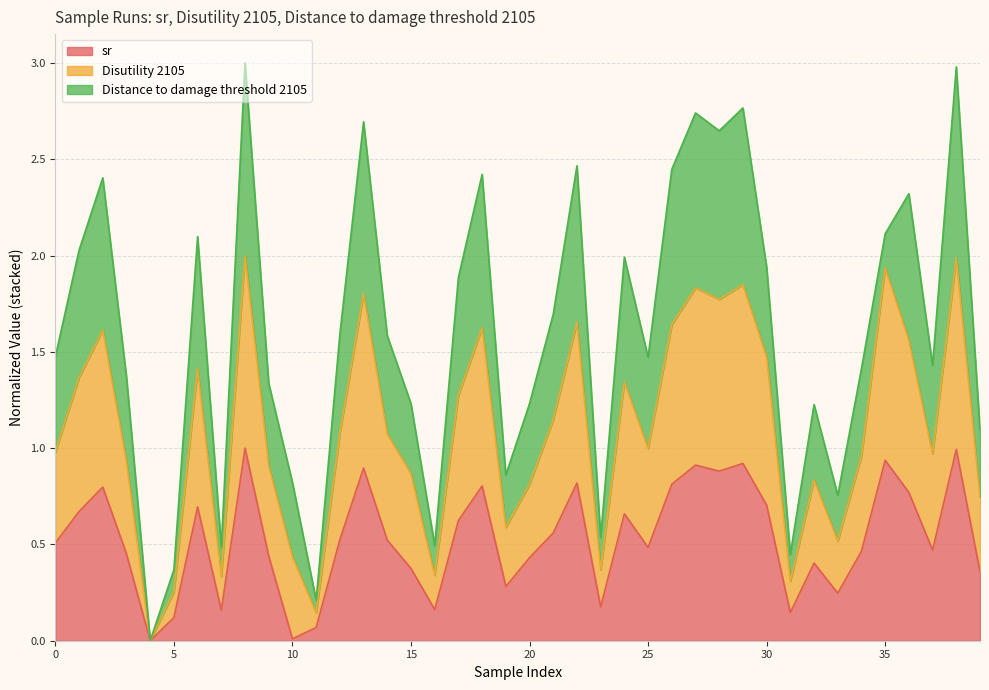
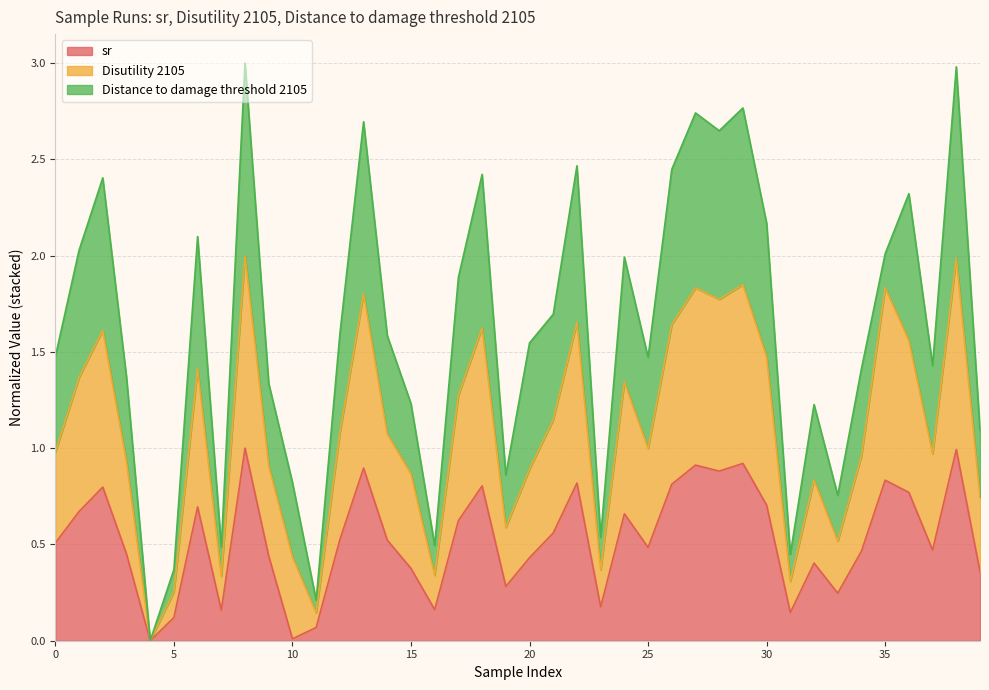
Disutility 2105, 20: 0.38 -> 0.46
Distance to damage threshold 2105, 20: 0.42 -> 0.65
Distance to damage threshold 2105, 30: 0.47 -> 0.69
sr, 35: 0.94 -> 0.83
